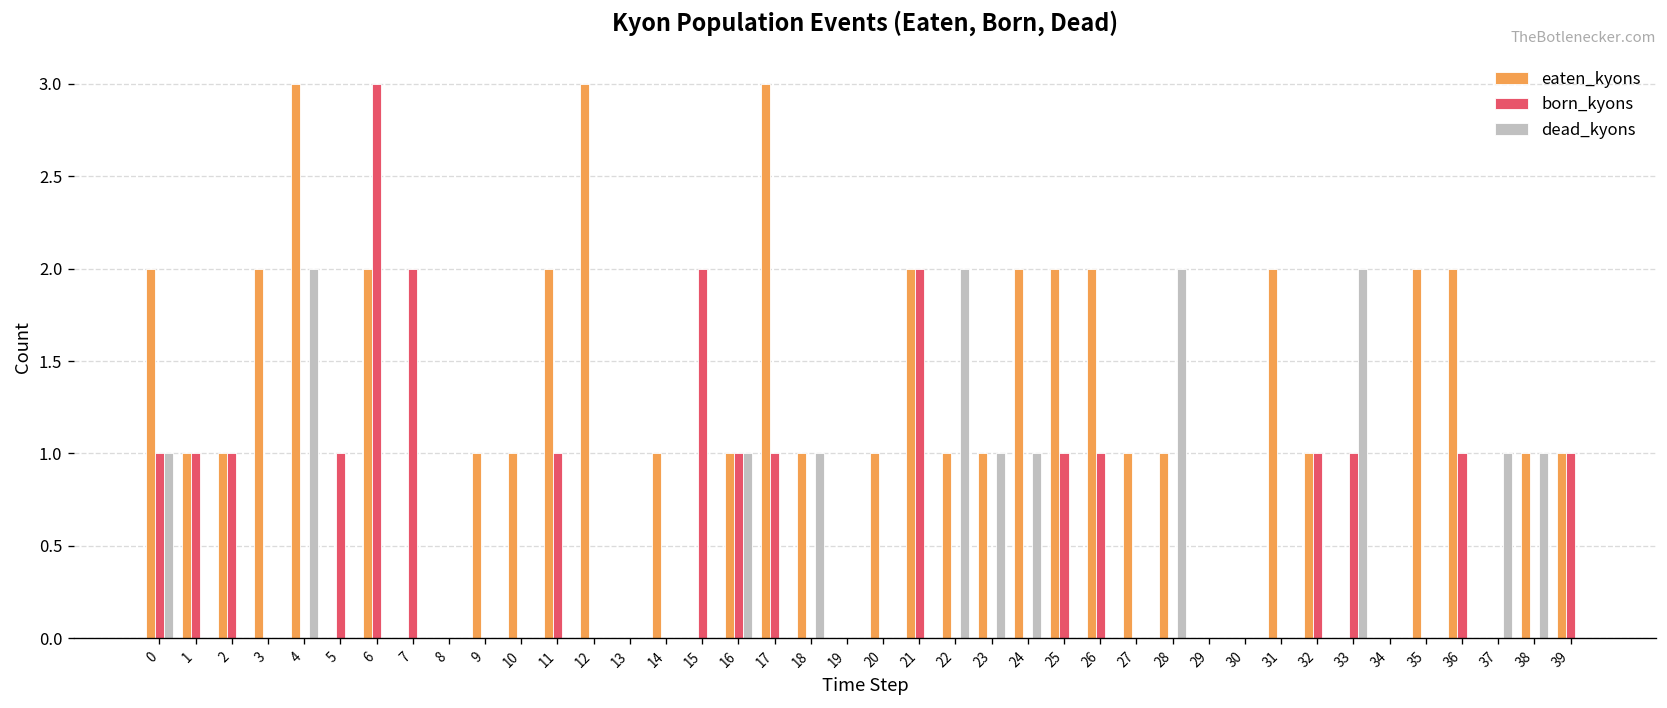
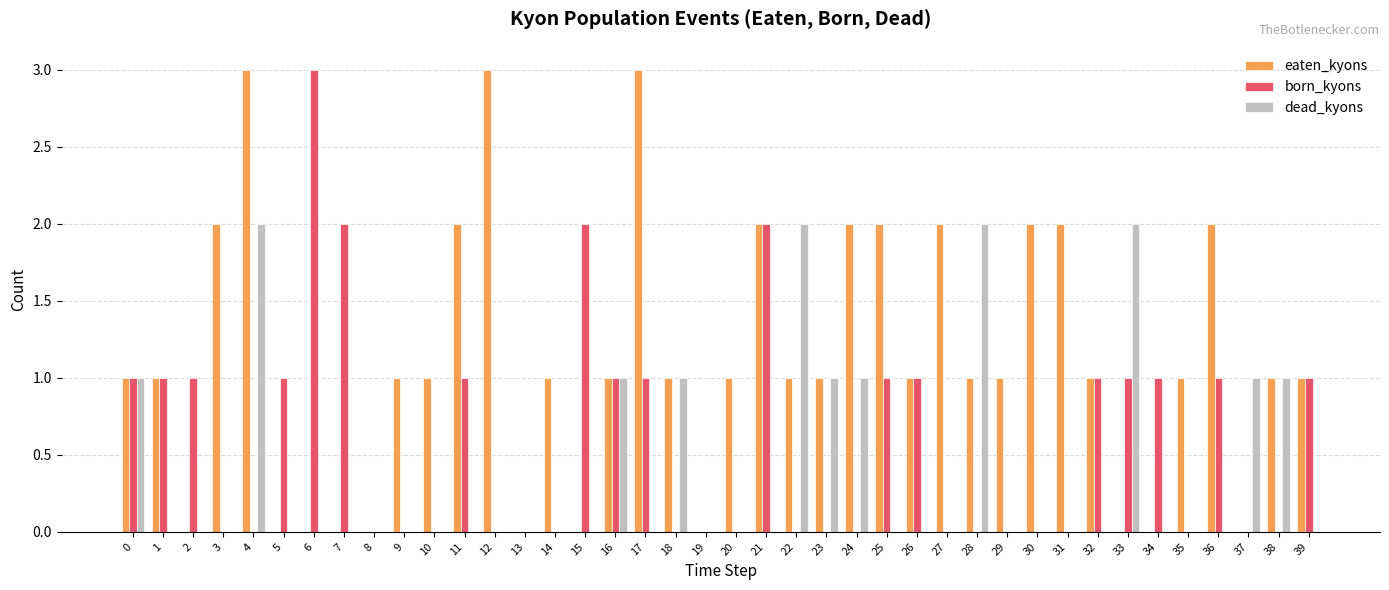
eaten_kyons, 0: 2 -> 1
eaten_kyons, 2: 1 -> 0
eaten_kyons, 6: 2 -> 0
eaten_kyons, 26: 2 -> 1
eaten_kyons, 27: 1 -> 2
eaten_kyons, 29: 0 -> 1
eaten_kyons, 30: 0 -> 2
born_kyons, 34: 0 -> 1
eaten_kyons, 35: 2 -> 1
